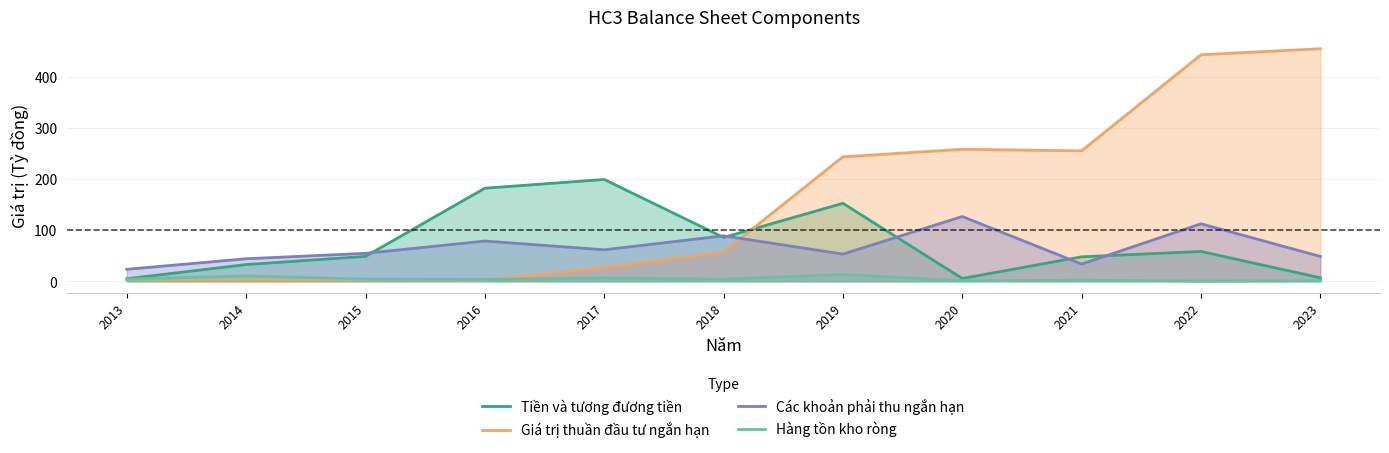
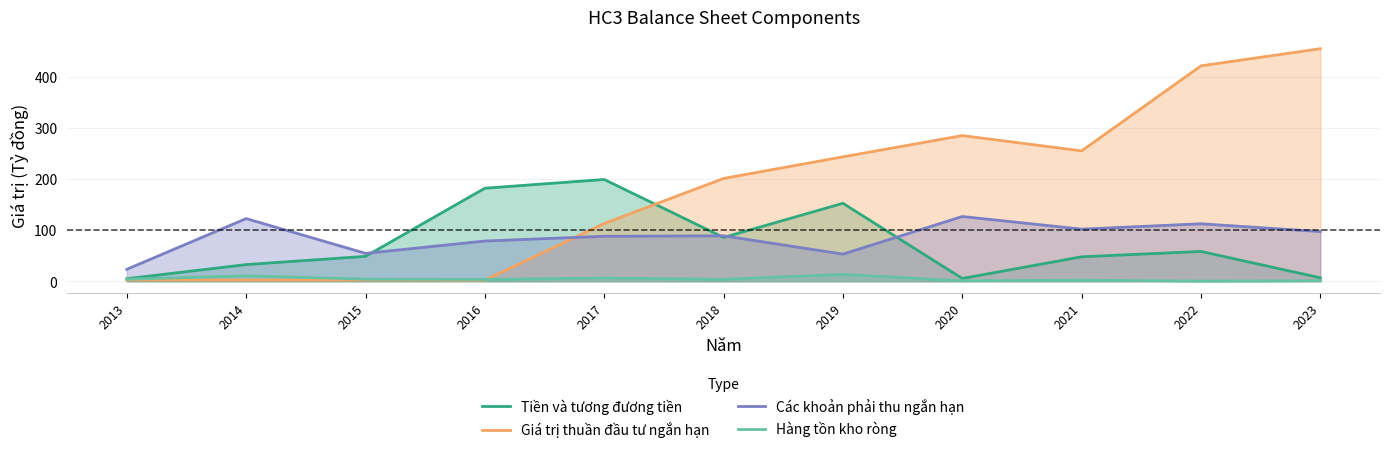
Các khoản phải thu ngắn hạn, 2014: 40 -> 120
Giá trị thuần đầu tư ngắn hạn, 2017: 30 -> 110
Các khoản phải thu ngắn hạn, 2017: 60 -> 90
Giá trị thuần đầu tư ngắn hạn, 2018: 60 -> 200
Giá trị thuần đầu tư ngắn hạn, 2020: 260 -> 290
Các khoản phải thu ngắn hạn, 2021: 30 -> 100
Giá trị thuần đầu tư ngắn hạn, 2022: 440 -> 420
Các khoản phải thu ngắn hạn, 2023: 50 -> 100
